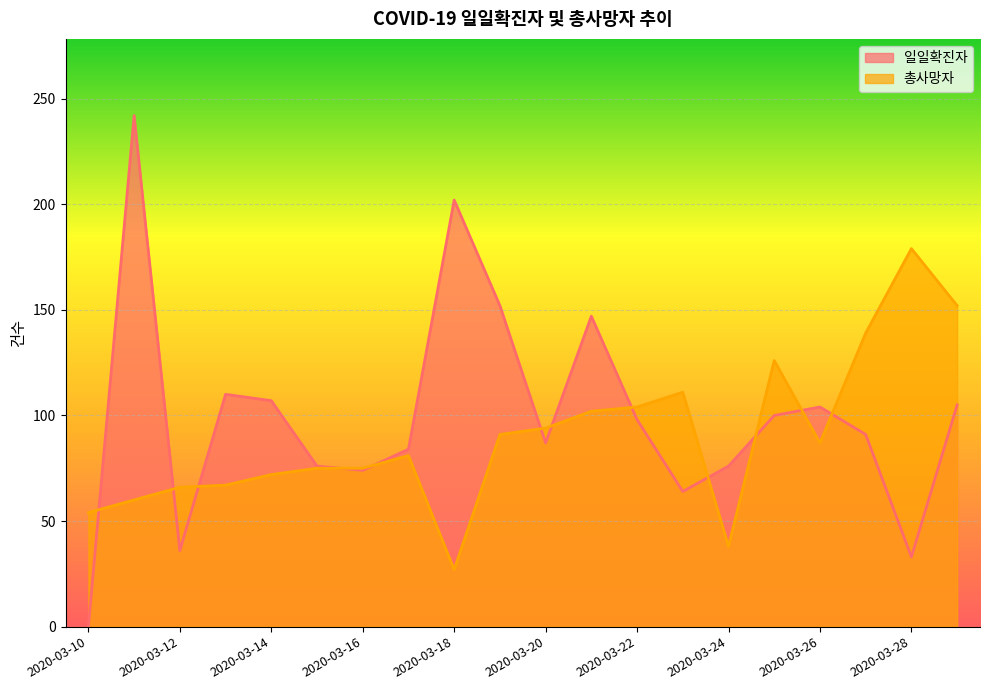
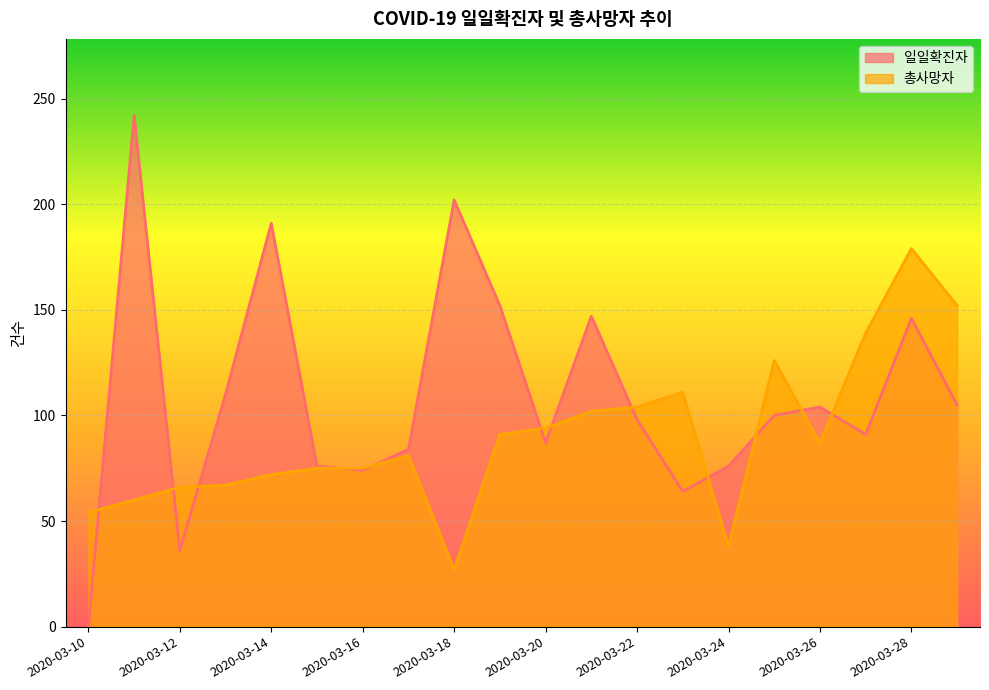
일일확진자, 2020-03-14: 107 -> 191
일일확진자, 2020-03-28: 33 -> 146
